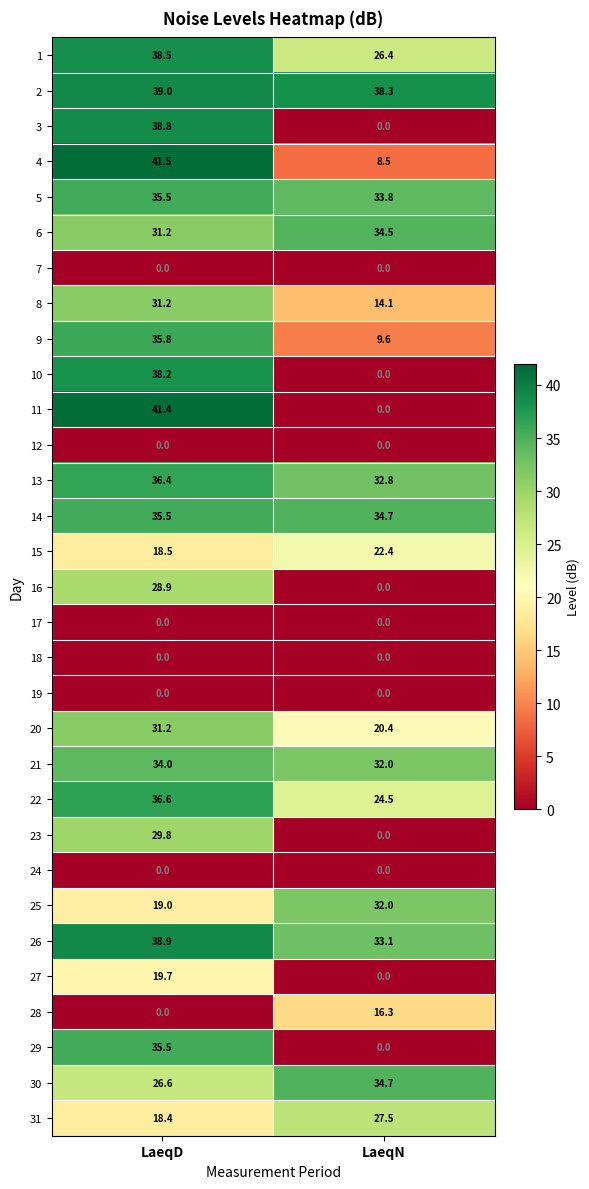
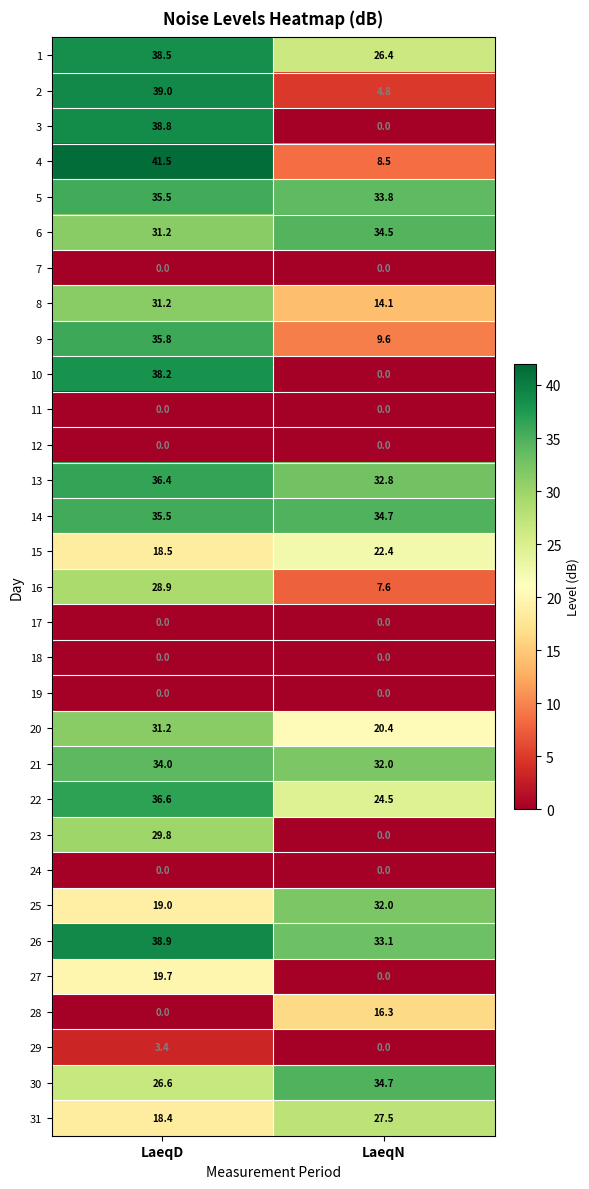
2, LaeqN: 38.3 -> 4.8
11, LaeqD: 41.4 -> 0.0
16, LaeqN: 0.0 -> 7.6
29, LaeqD: 35.5 -> 3.4
